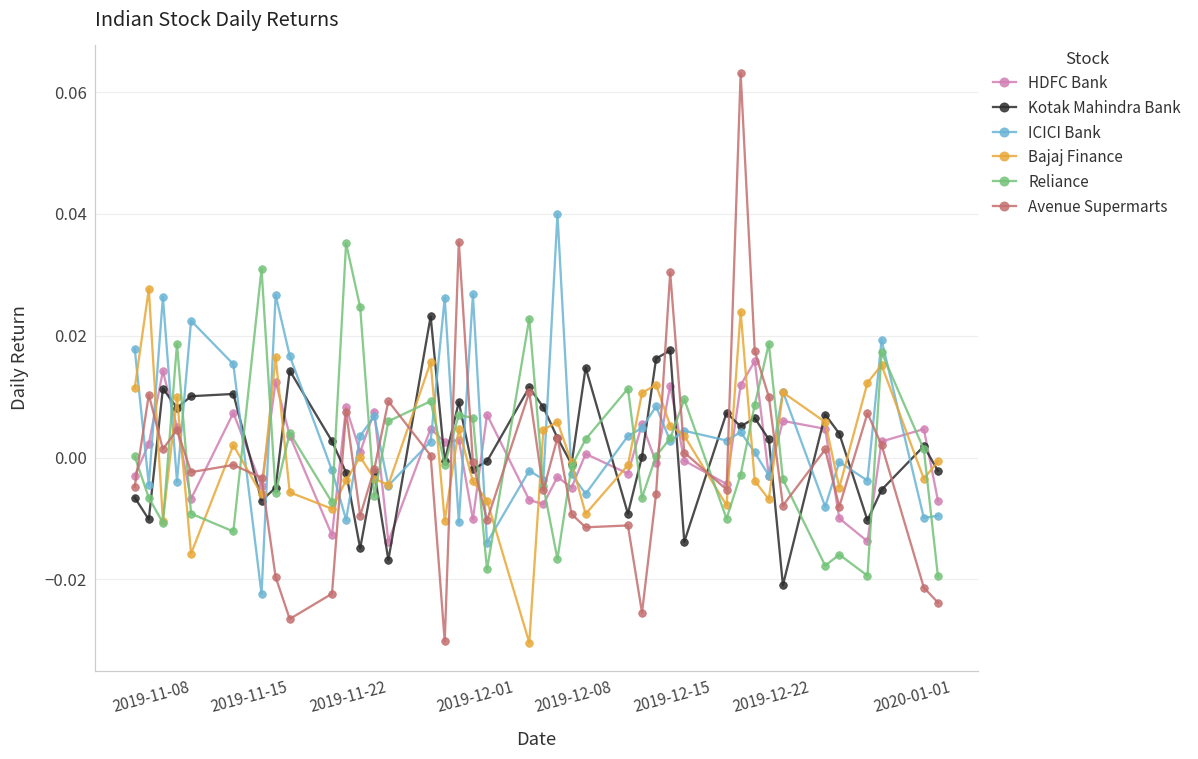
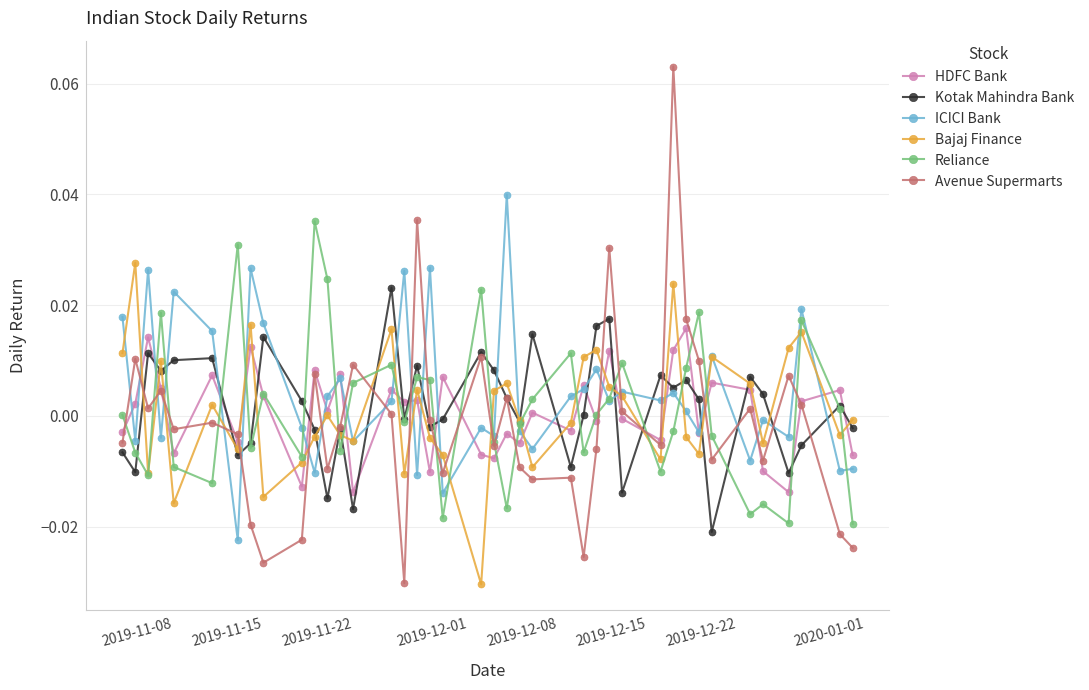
Bajaj Finance, 2019-11-15: -0.006 -> -0.015
